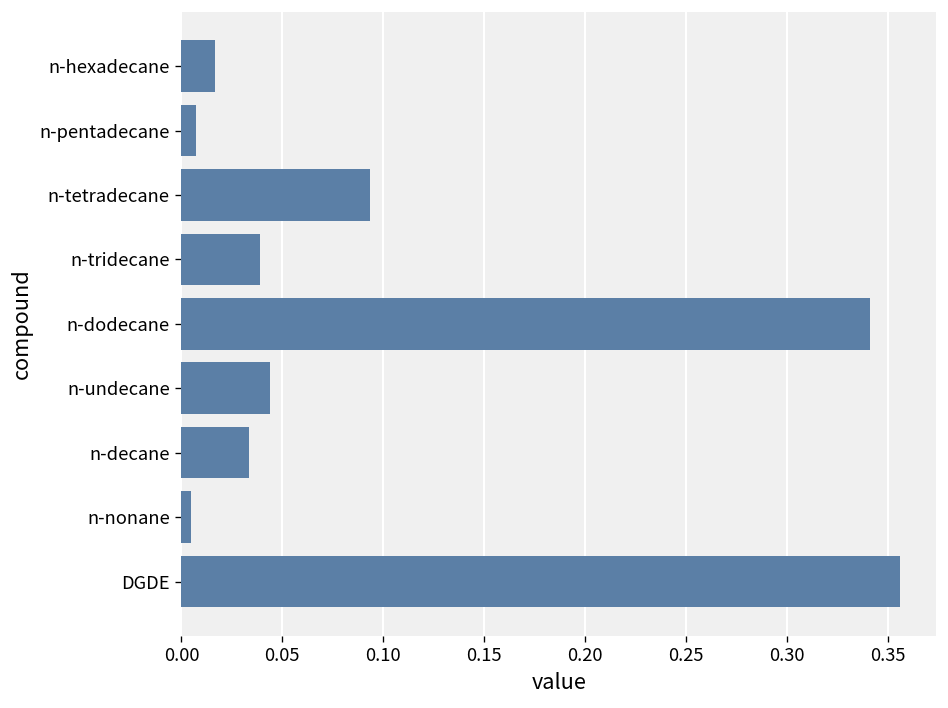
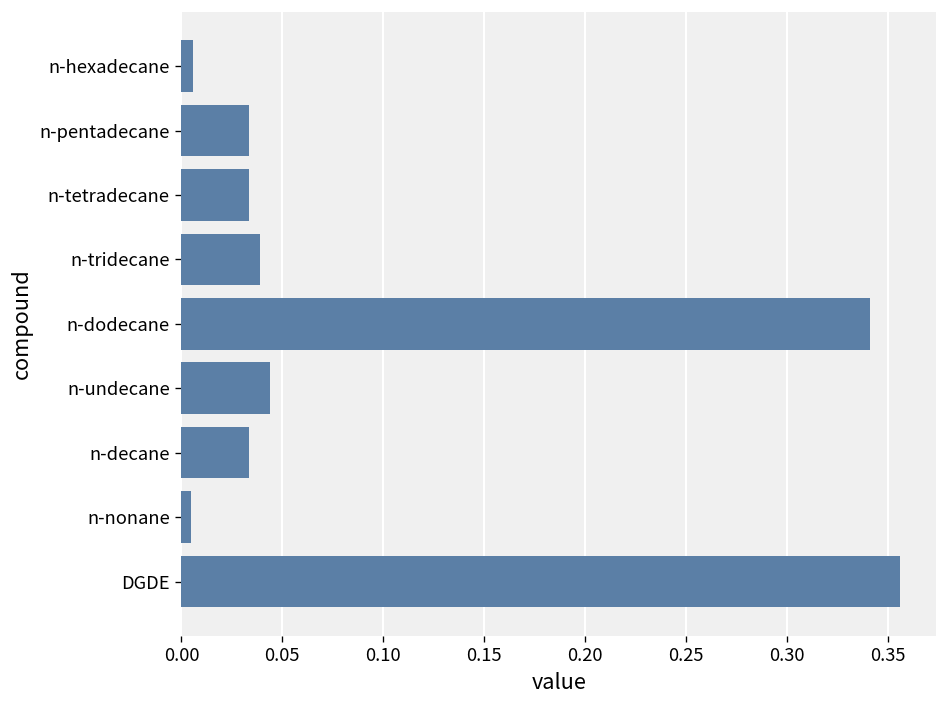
n-hexadecane: 0.017 -> 0.006
n-pentadecane: 0.007 -> 0.034
n-tetradecane: 0.093 -> 0.034
